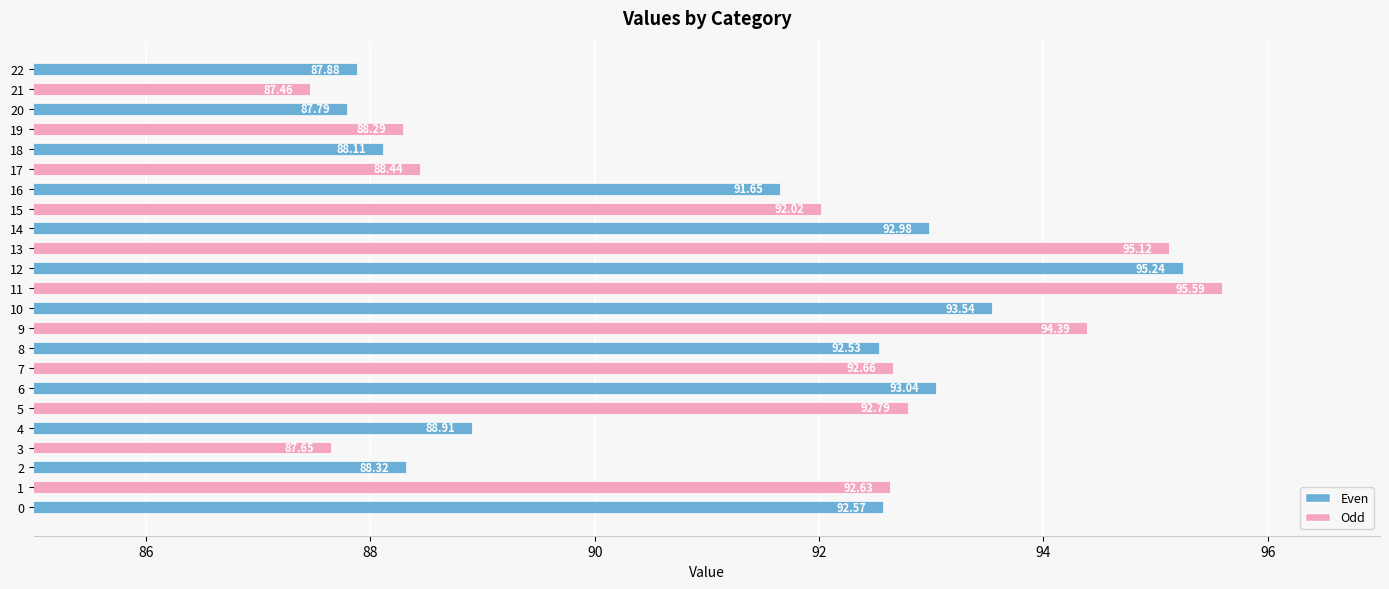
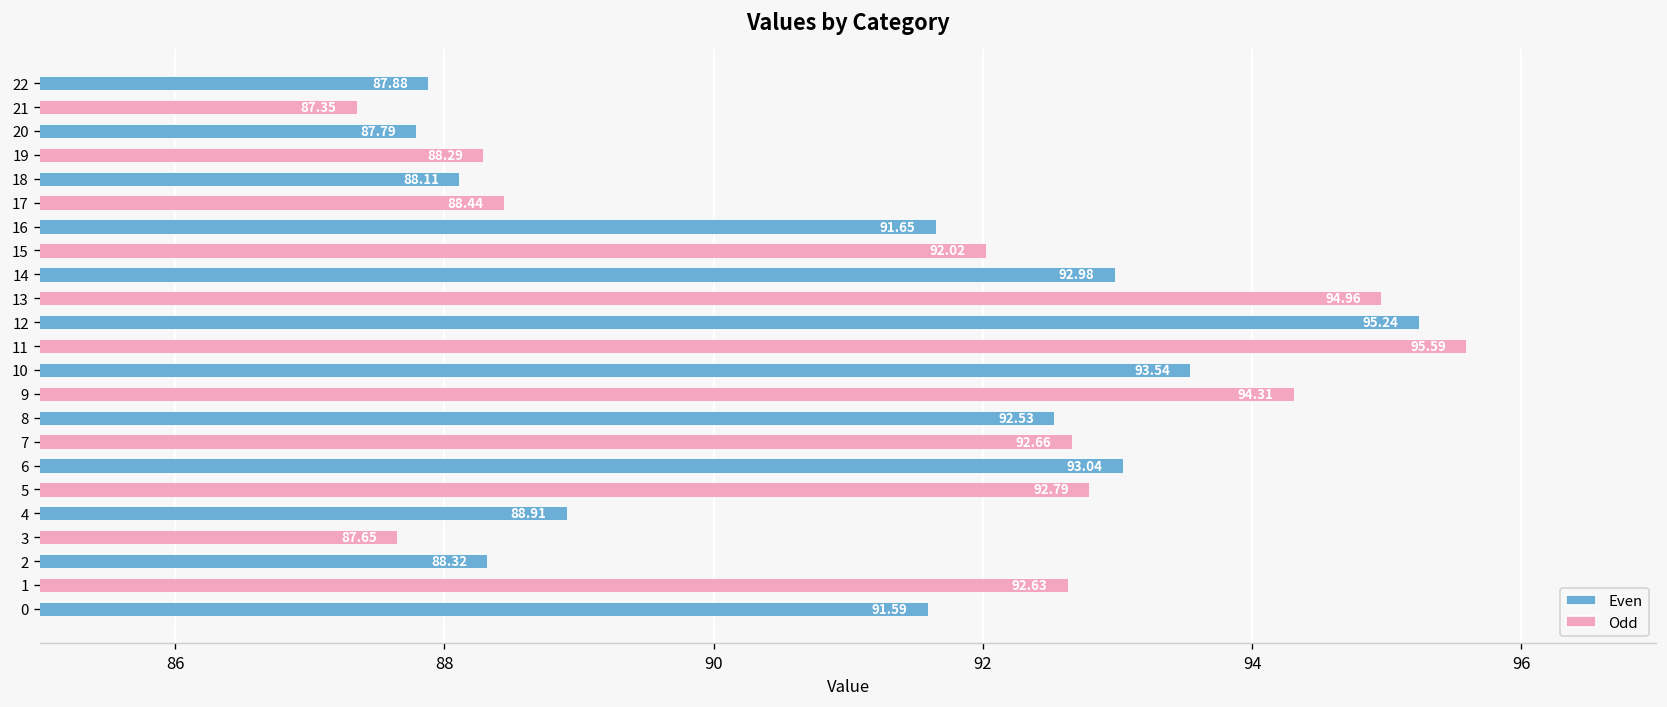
21: 87.46 -> 87.35
13: 95.12 -> 94.96
9: 94.39 -> 94.31
0: 92.57 -> 91.59
